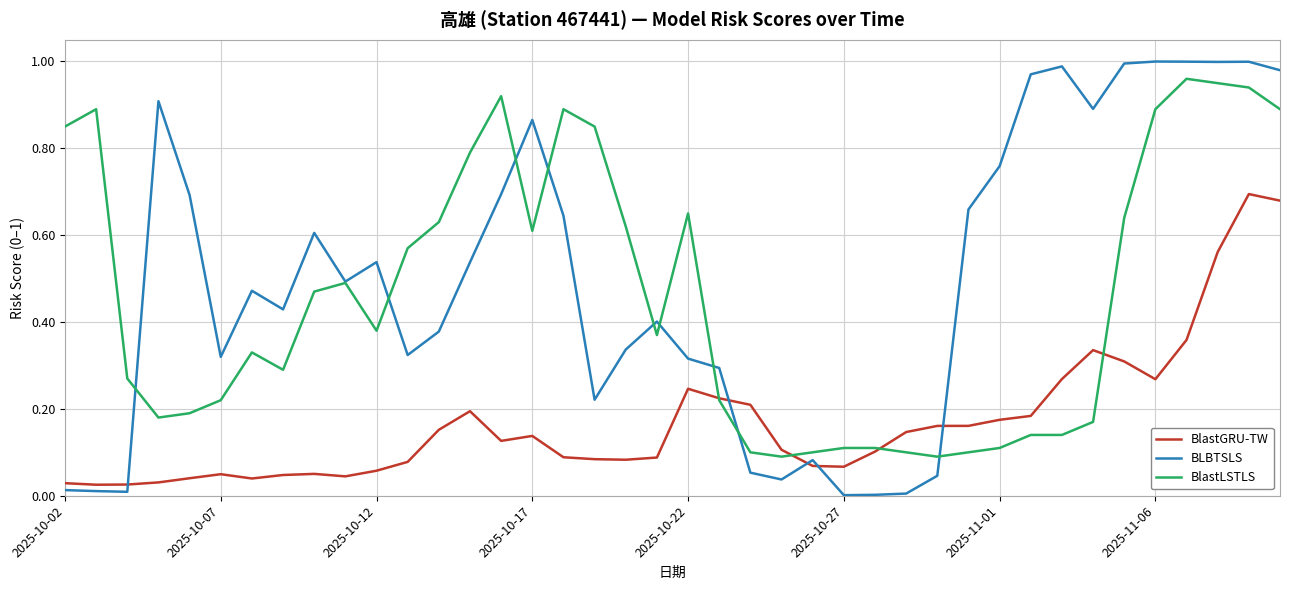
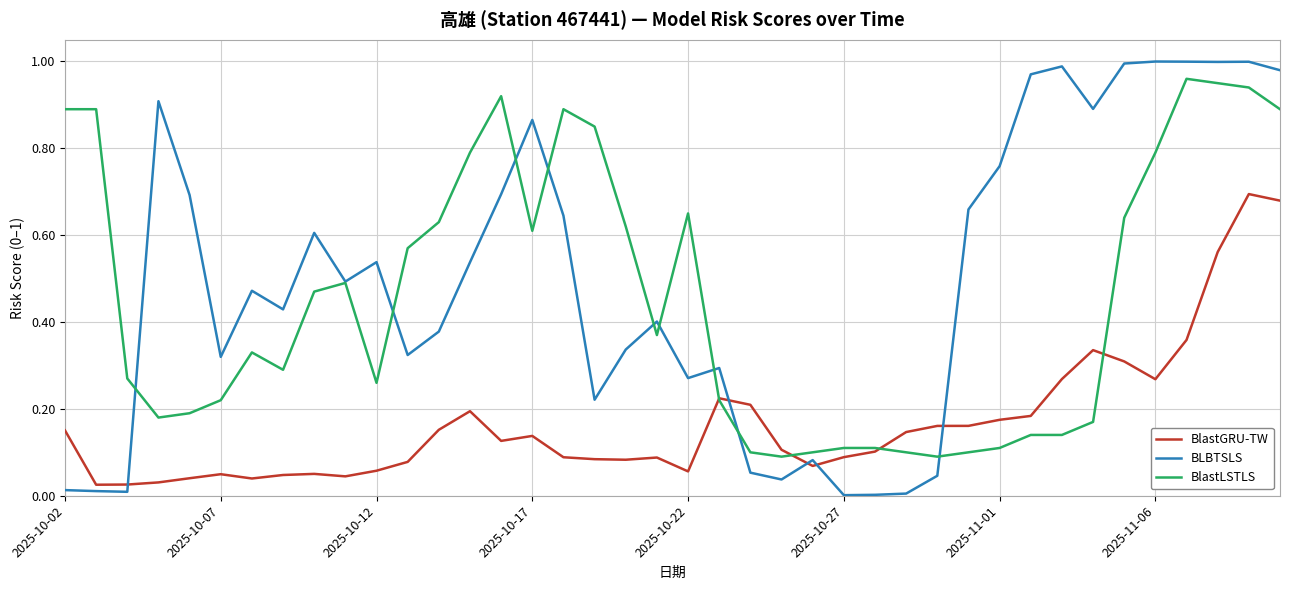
BlastGRU-TW, 2025-10-02: 0.03 -> 0.15
BlastLSTLS, 2025-10-02: 0.85 -> 0.89
BlastLSTLS, 2025-10-12: 0.38 -> 0.26
BlastGRU-TW, 2025-10-22: 0.25 -> 0.06
BLBTSLS, 2025-10-22: 0.32 -> 0.27
BlastGRU-TW, 2025-10-27: 0.07 -> 0.09
BlastLSTLS, 2025-11-06: 0.89 -> 0.79
